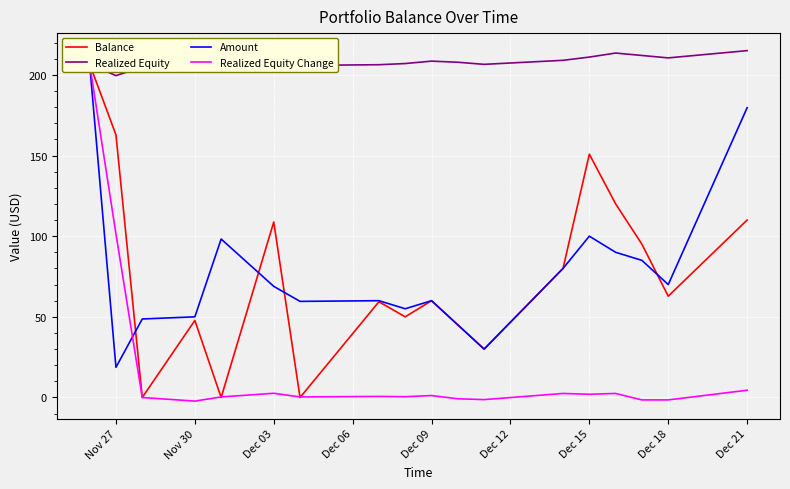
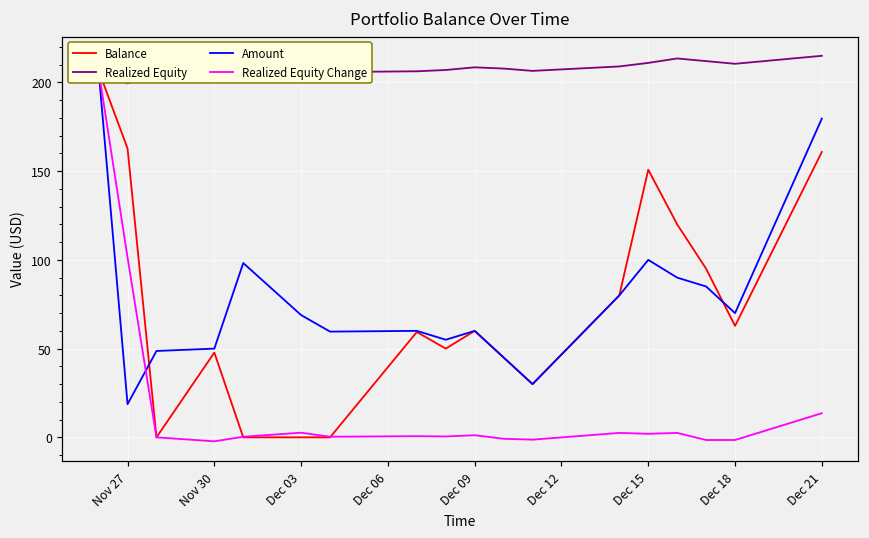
Balance, Dec 03: 109 -> 0
Balance, Dec 21: 110 -> 161
Realized Equity Change, Dec 21: 5 -> 14
